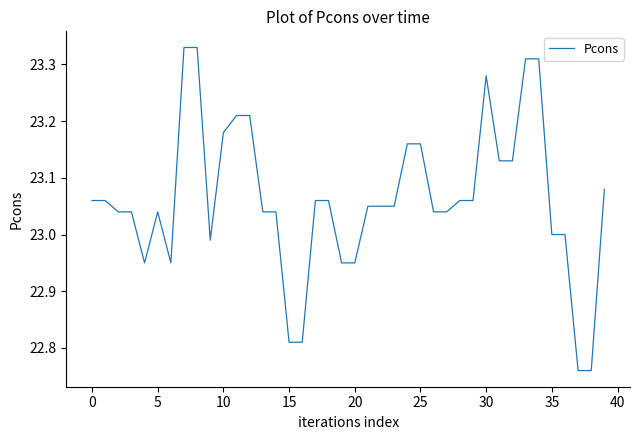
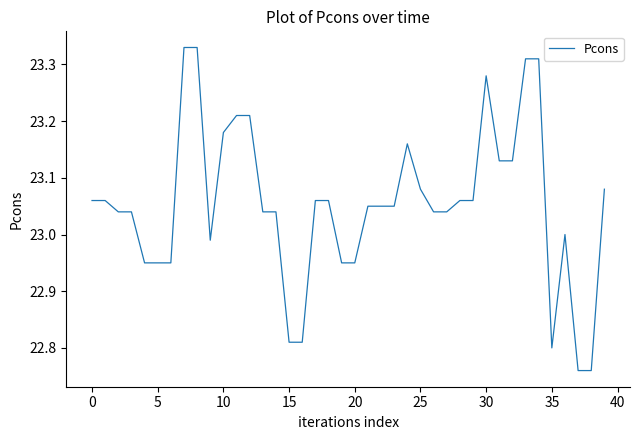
5: 23.04 -> 22.95
25: 23.16 -> 23.08
35: 23.0 -> 22.8
